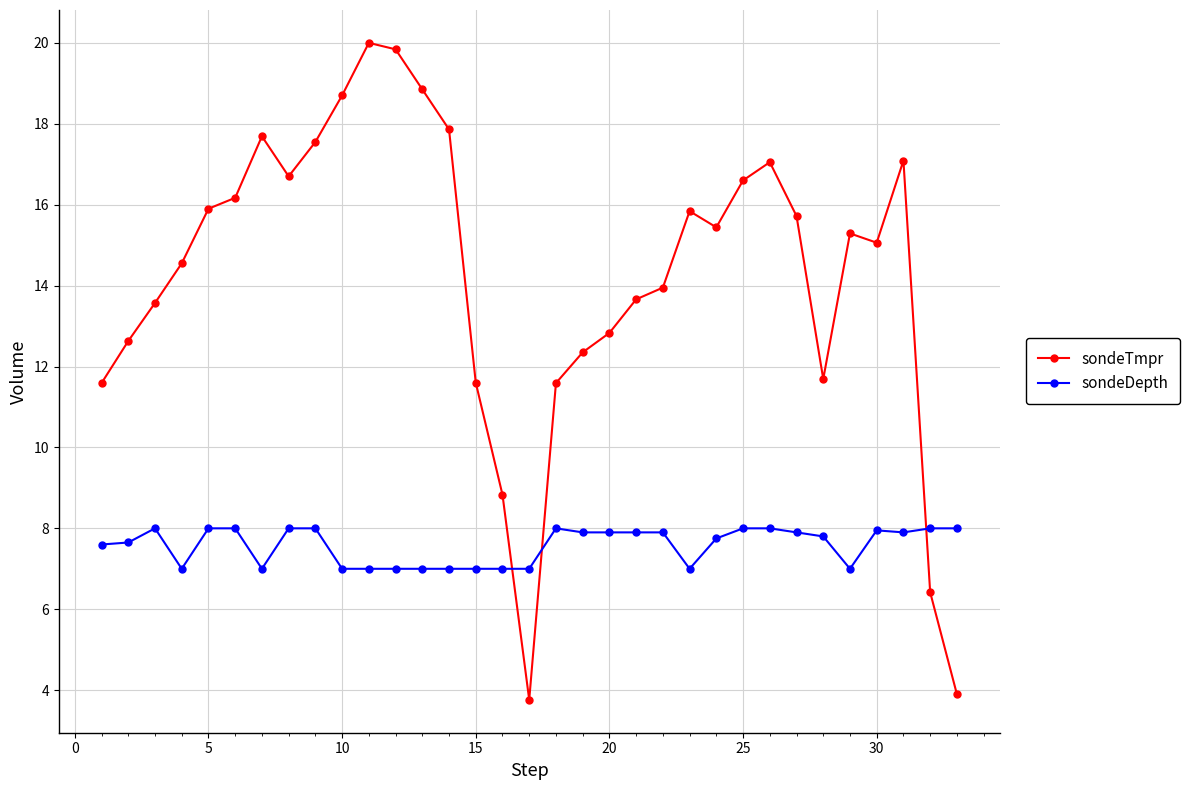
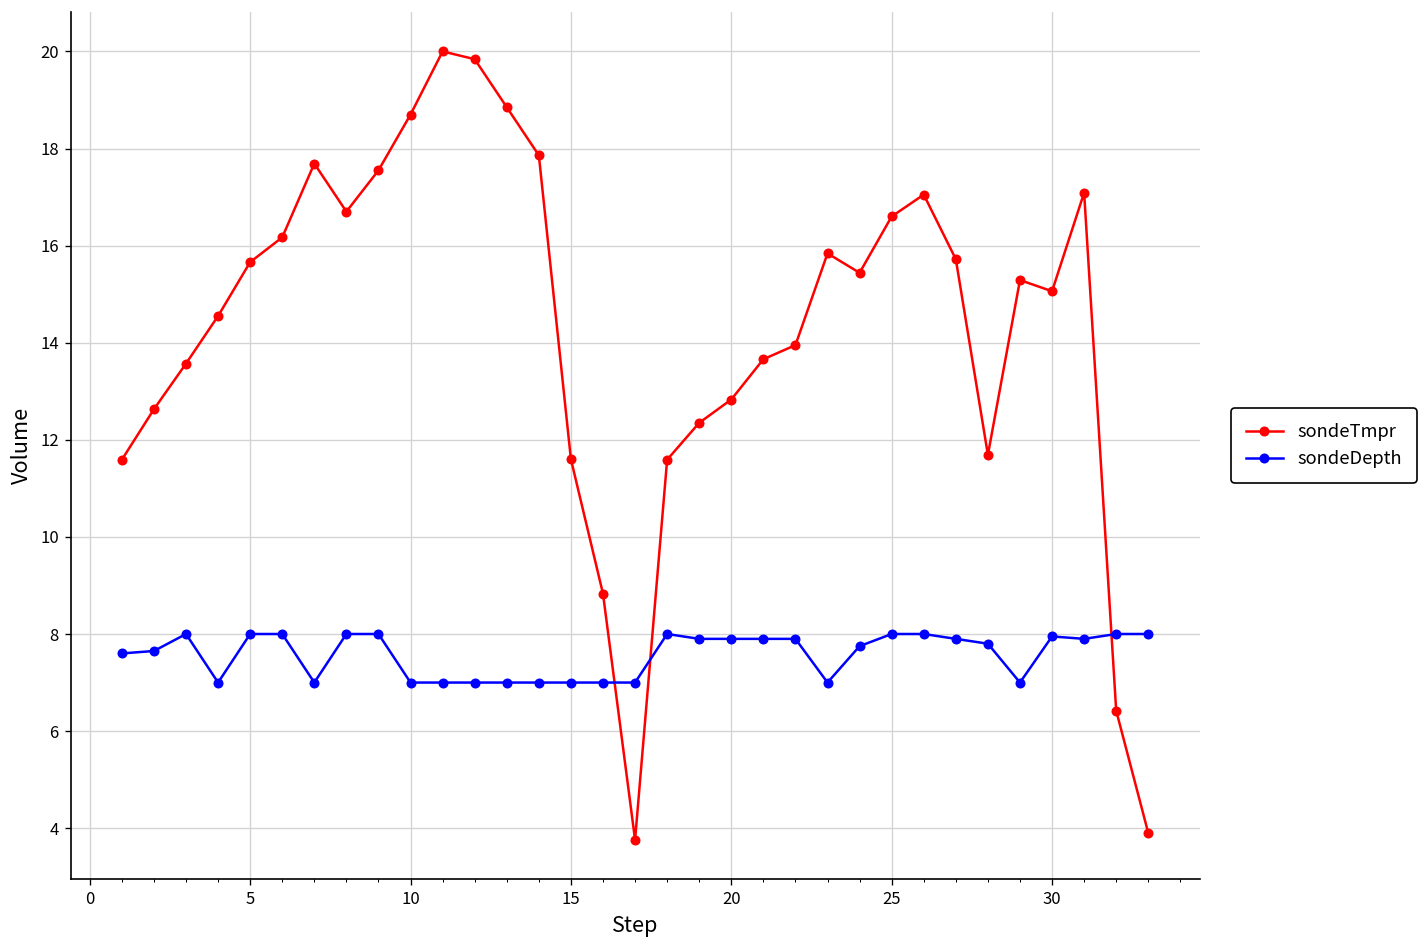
sondeTmpr, 5: 15.9 -> 15.7
